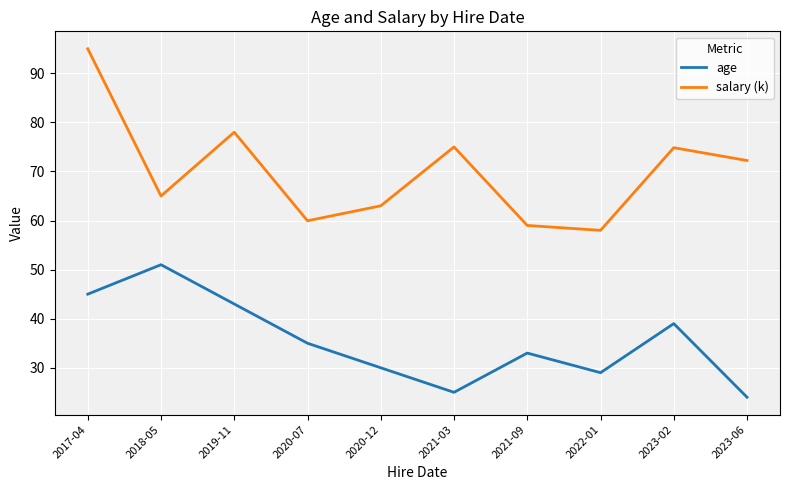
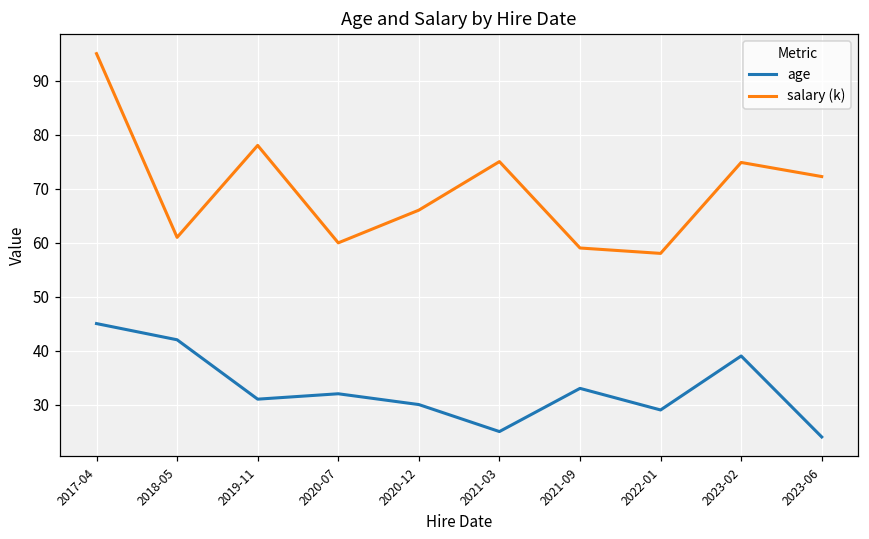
age, 2018-05: 51 -> 42
salary (k), 2018-05: 65 -> 61
age, 2019-11: 43 -> 31
age, 2020-07: 35 -> 32
salary (k), 2020-12: 63 -> 66
